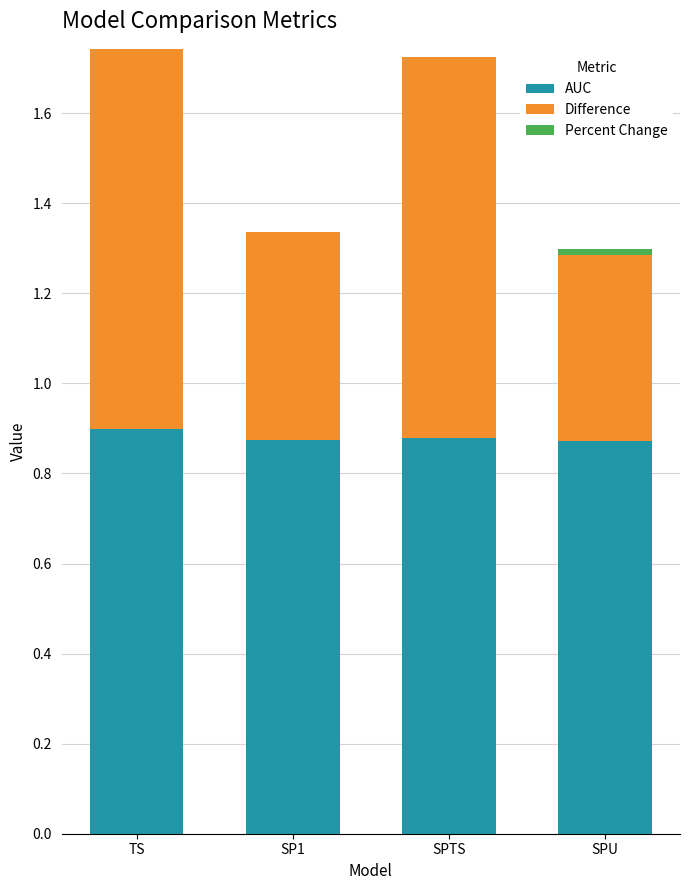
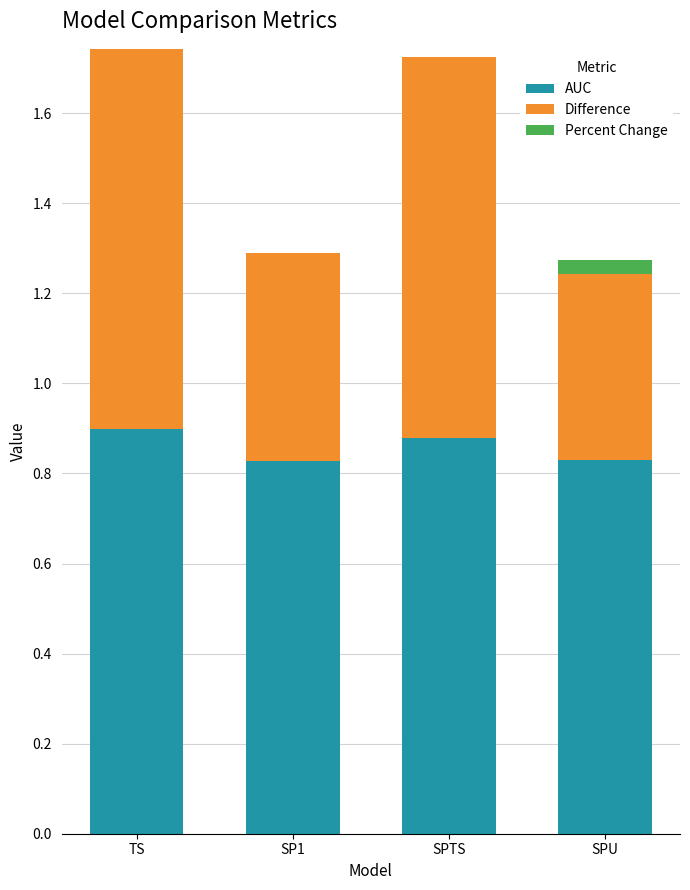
AUC, SP1: 0.87 -> 0.83
AUC, SPU: 0.87 -> 0.83
Percent Change, SPU: 0.01 -> 0.03
